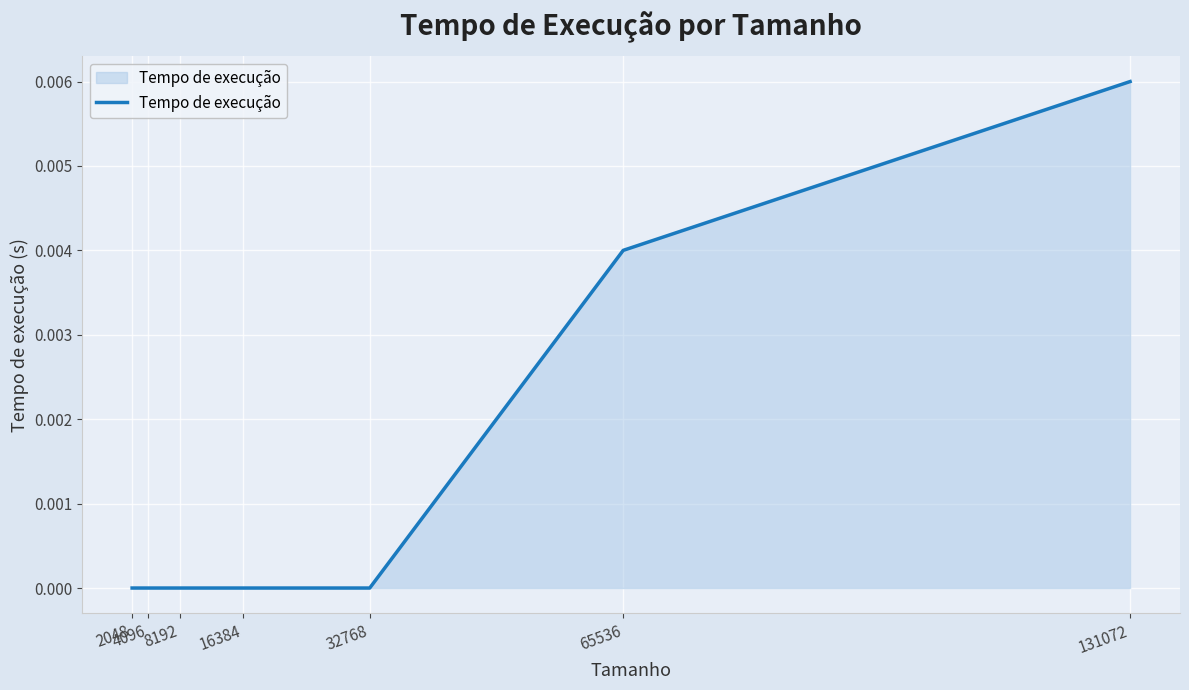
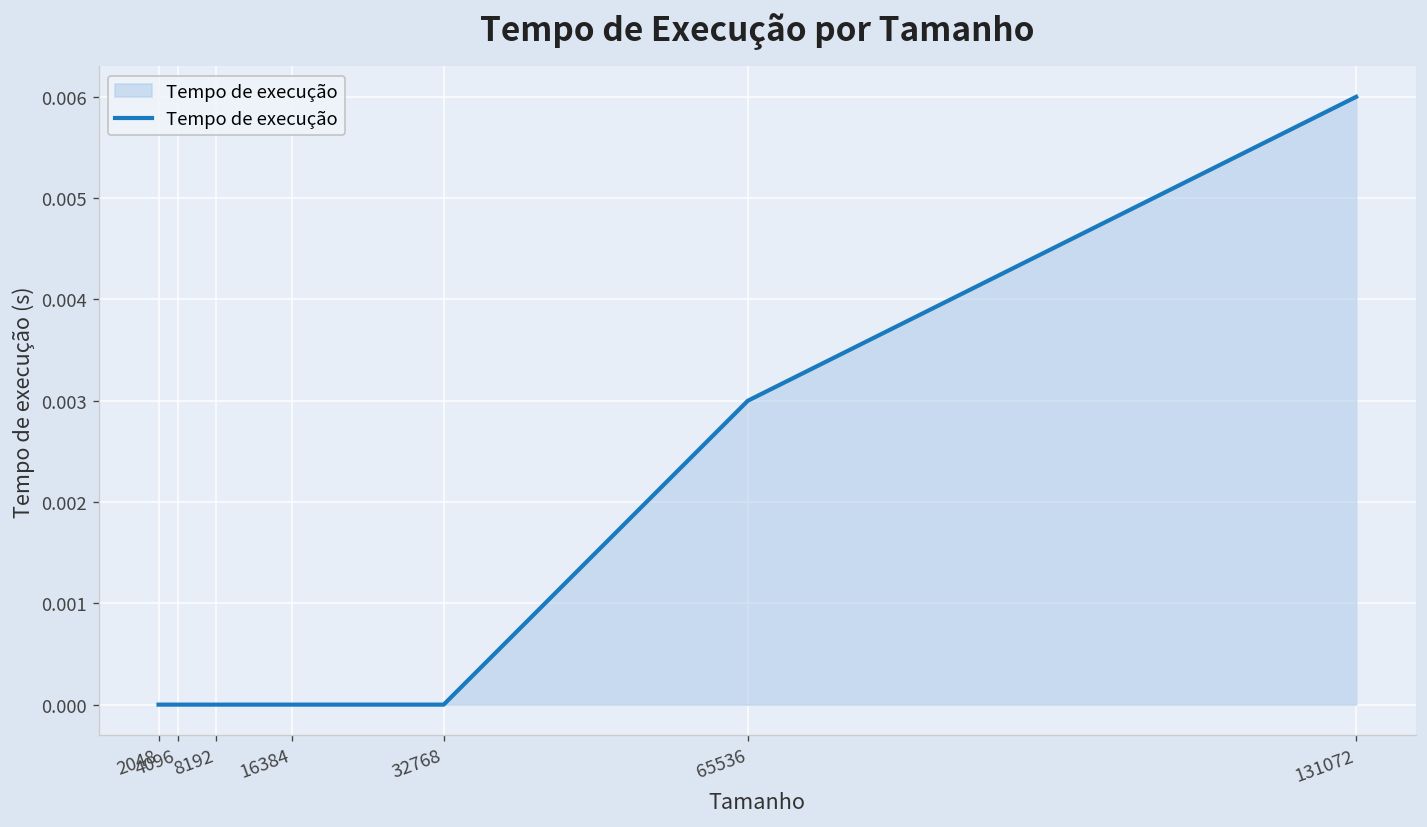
65536: 0.004 -> 0.003
